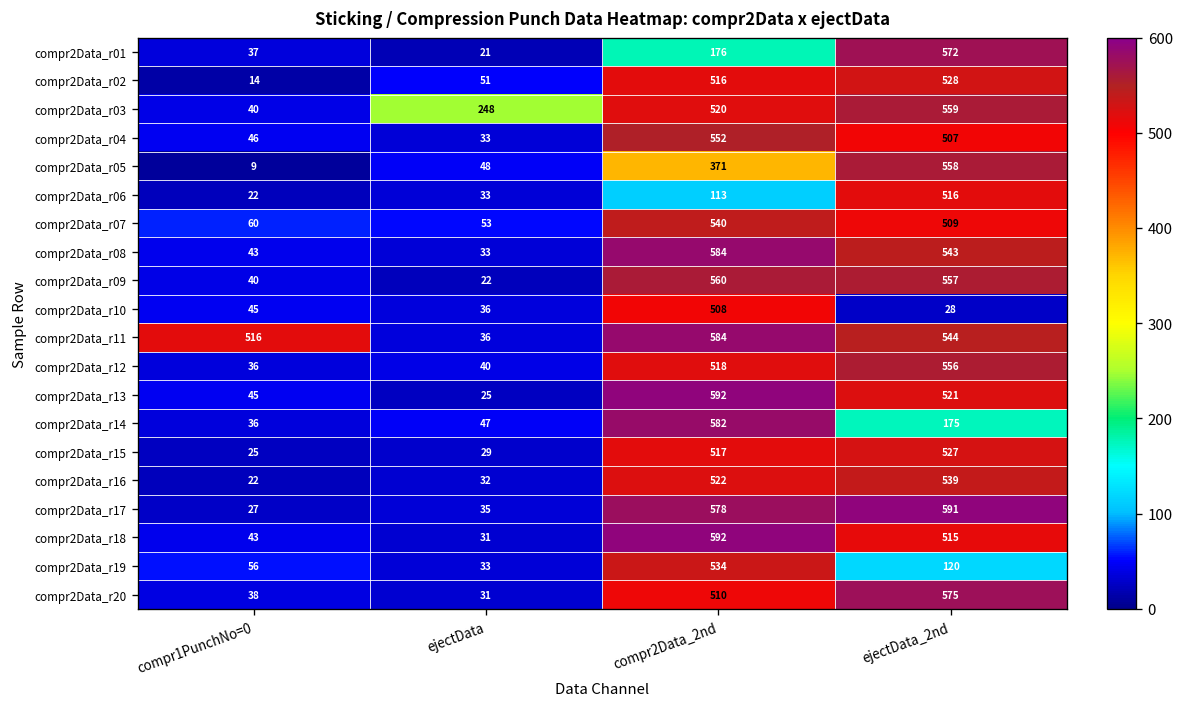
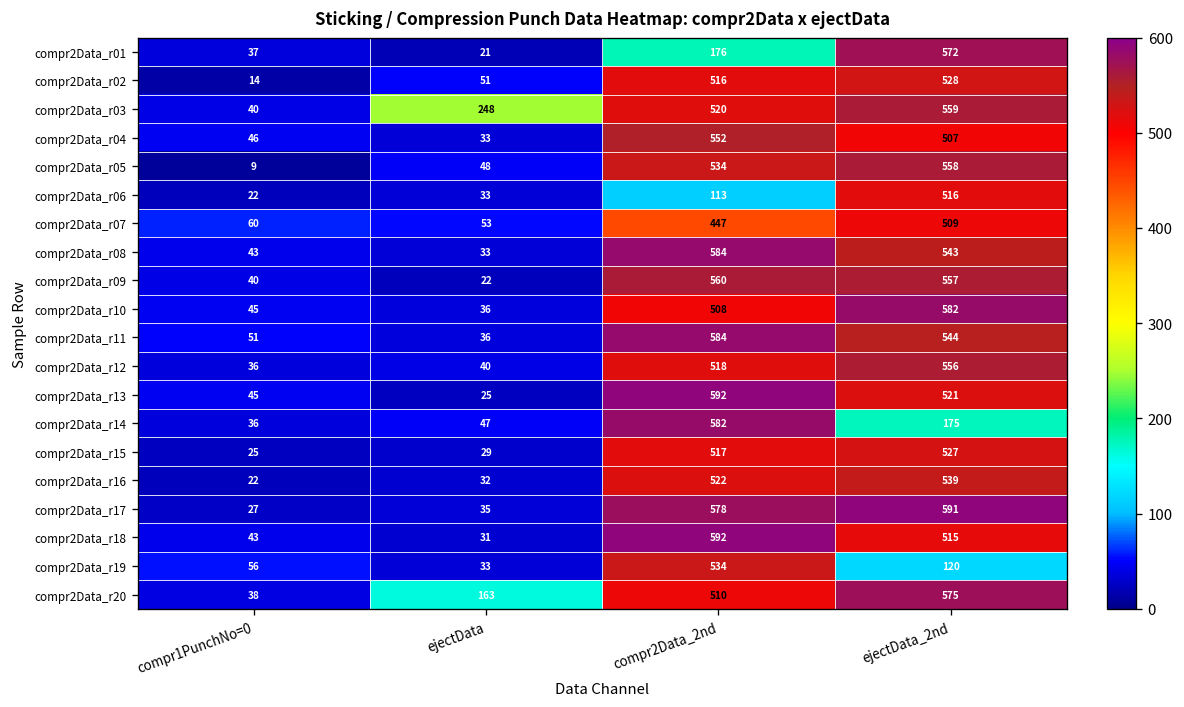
compr2Data_r05, compr2Data_2nd: 371 -> 534
compr2Data_r07, compr2Data_2nd: 540 -> 447
compr2Data_r10, ejectData_2nd: 28 -> 582
compr2Data_r11, compr1PunchNo=0: 516 -> 51
compr2Data_r20, ejectData: 31 -> 163
